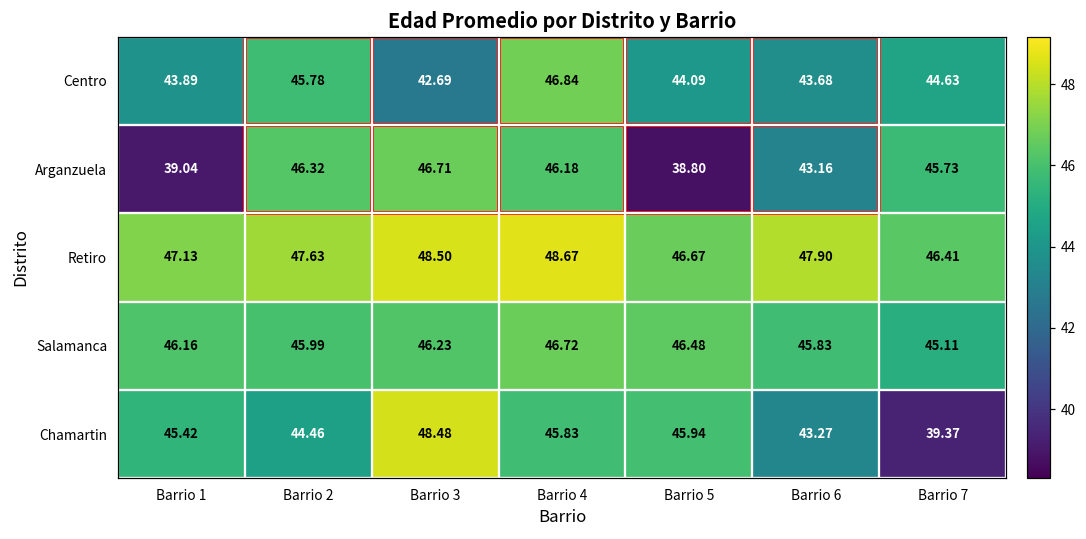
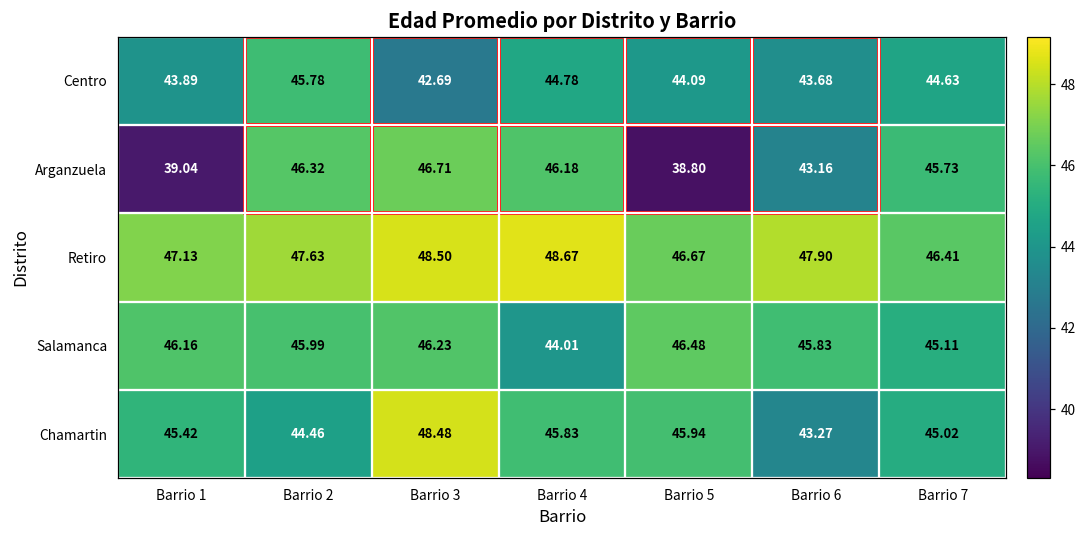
Centro, Barrio 4: 46.84 -> 44.78
Salamanca, Barrio 4: 46.72 -> 44.01
Chamartin, Barrio 7: 39.37 -> 45.02
